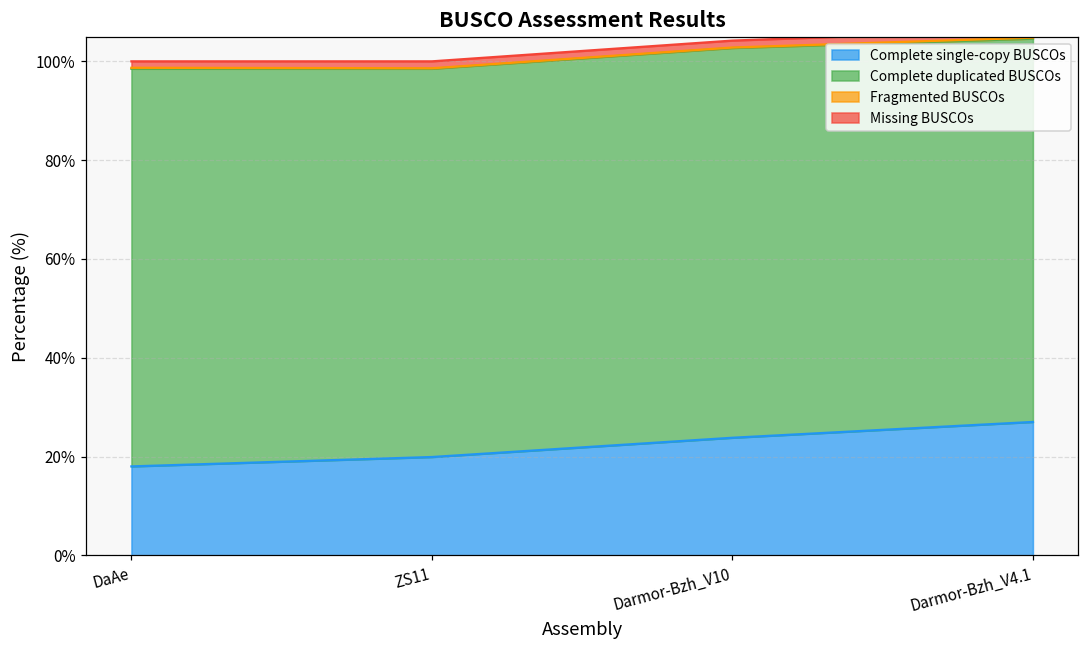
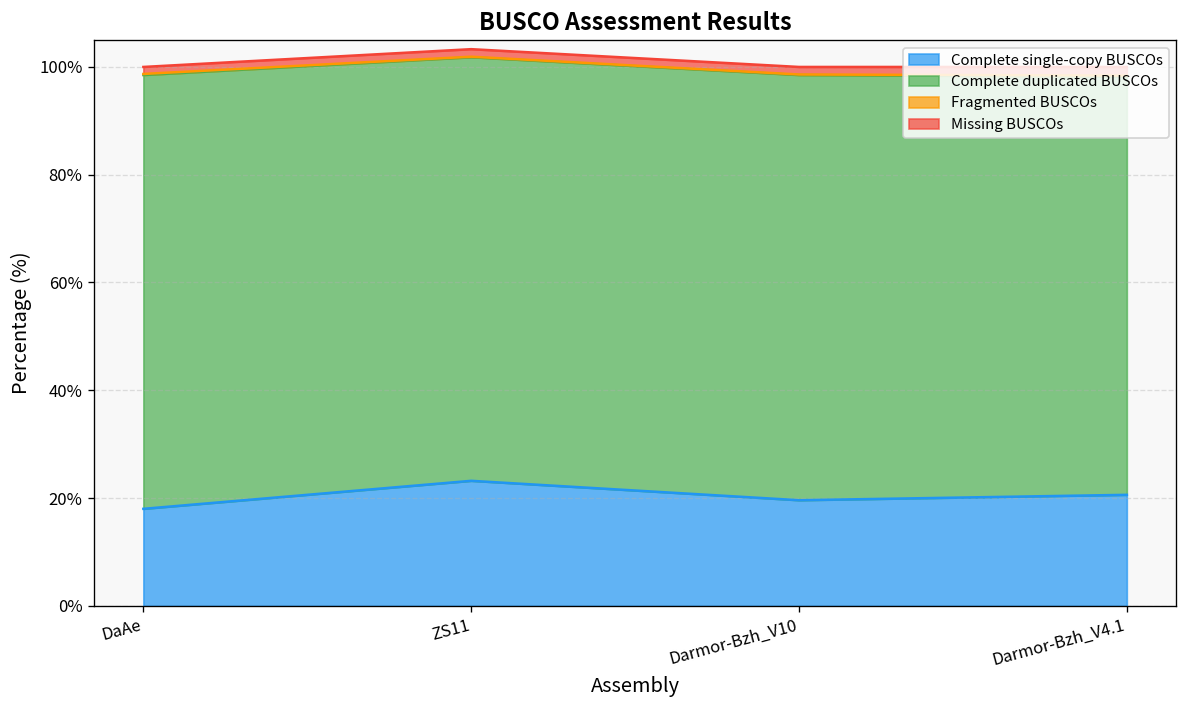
Complete single-copy BUSCOs, ZS11: 20% -> 23%
Complete single-copy BUSCOs, Darmor-Bzh_V10: 24% -> 20%
Complete single-copy BUSCOs, Darmor-Bzh_V4.1: 27% -> 21%
